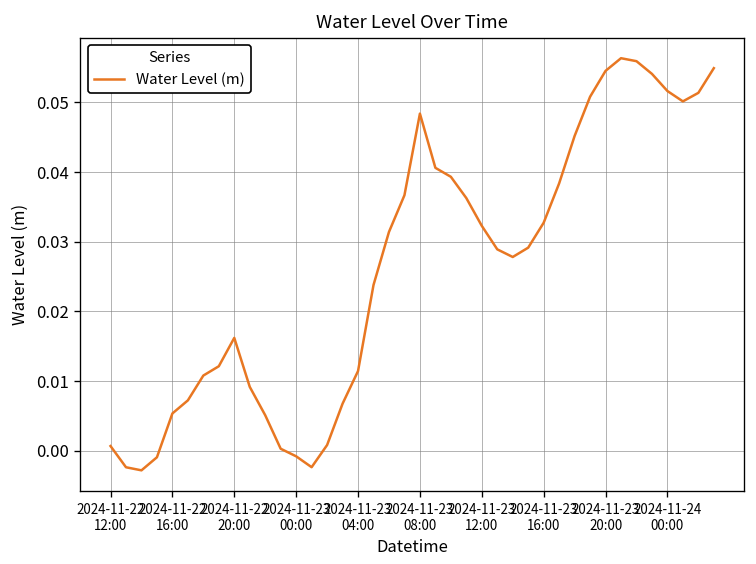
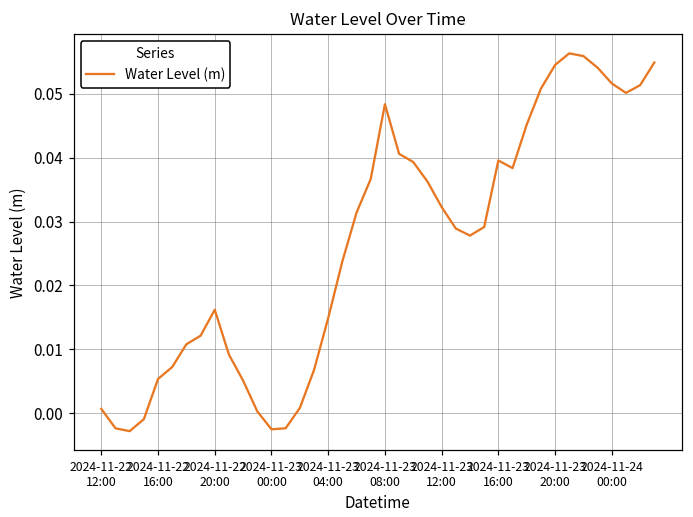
2024-11-23 00:00: -0.001 -> -0.003
2024-11-23 04:00: 0.011 -> 0.015
2024-11-23 16:00: 0.033 -> 0.040
